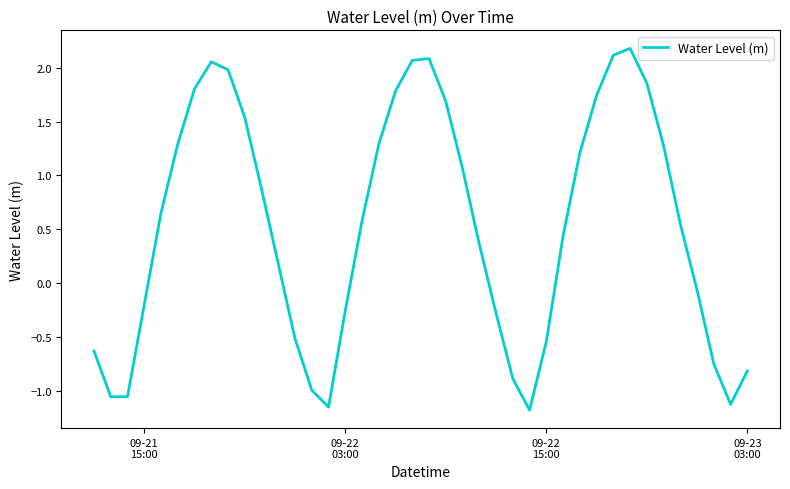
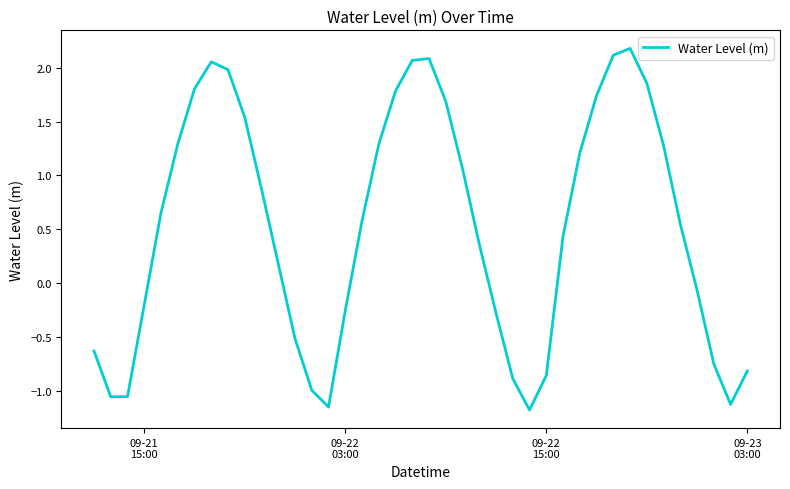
09-22 15:00: -0.54 -> -0.86
